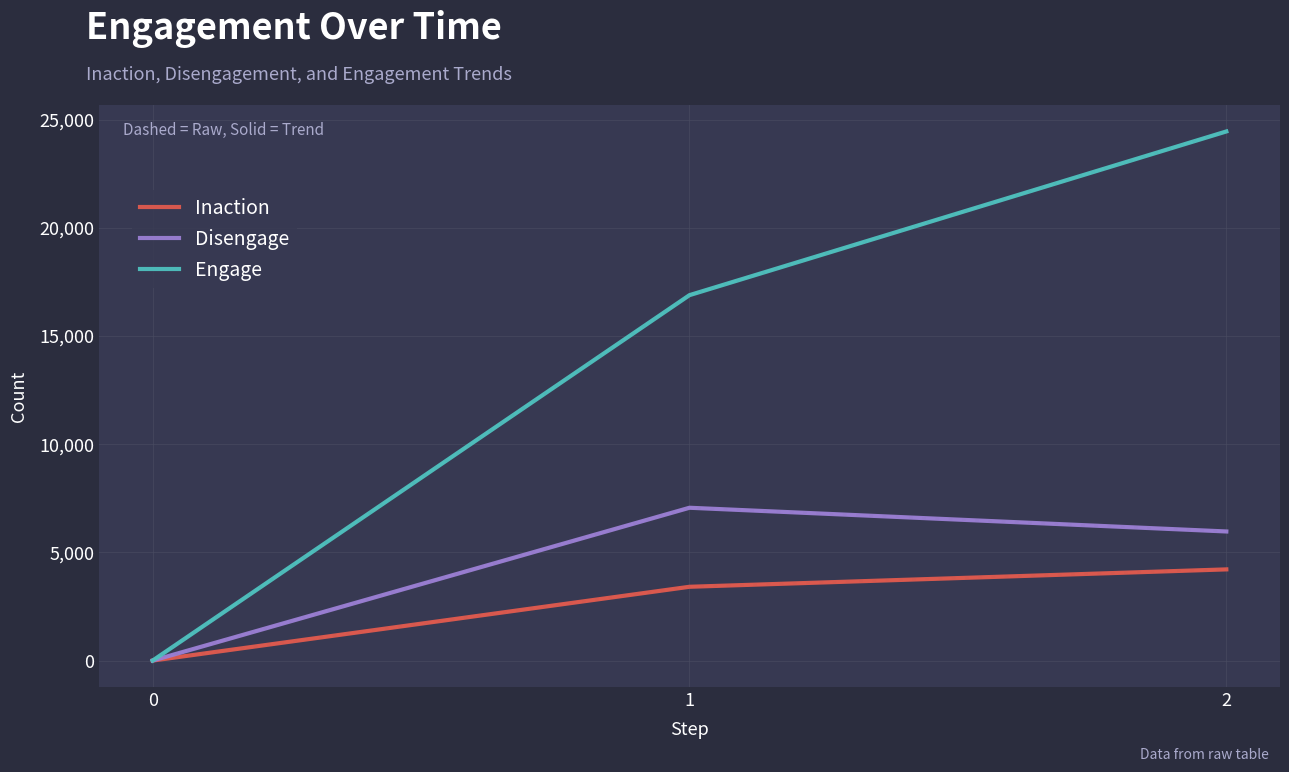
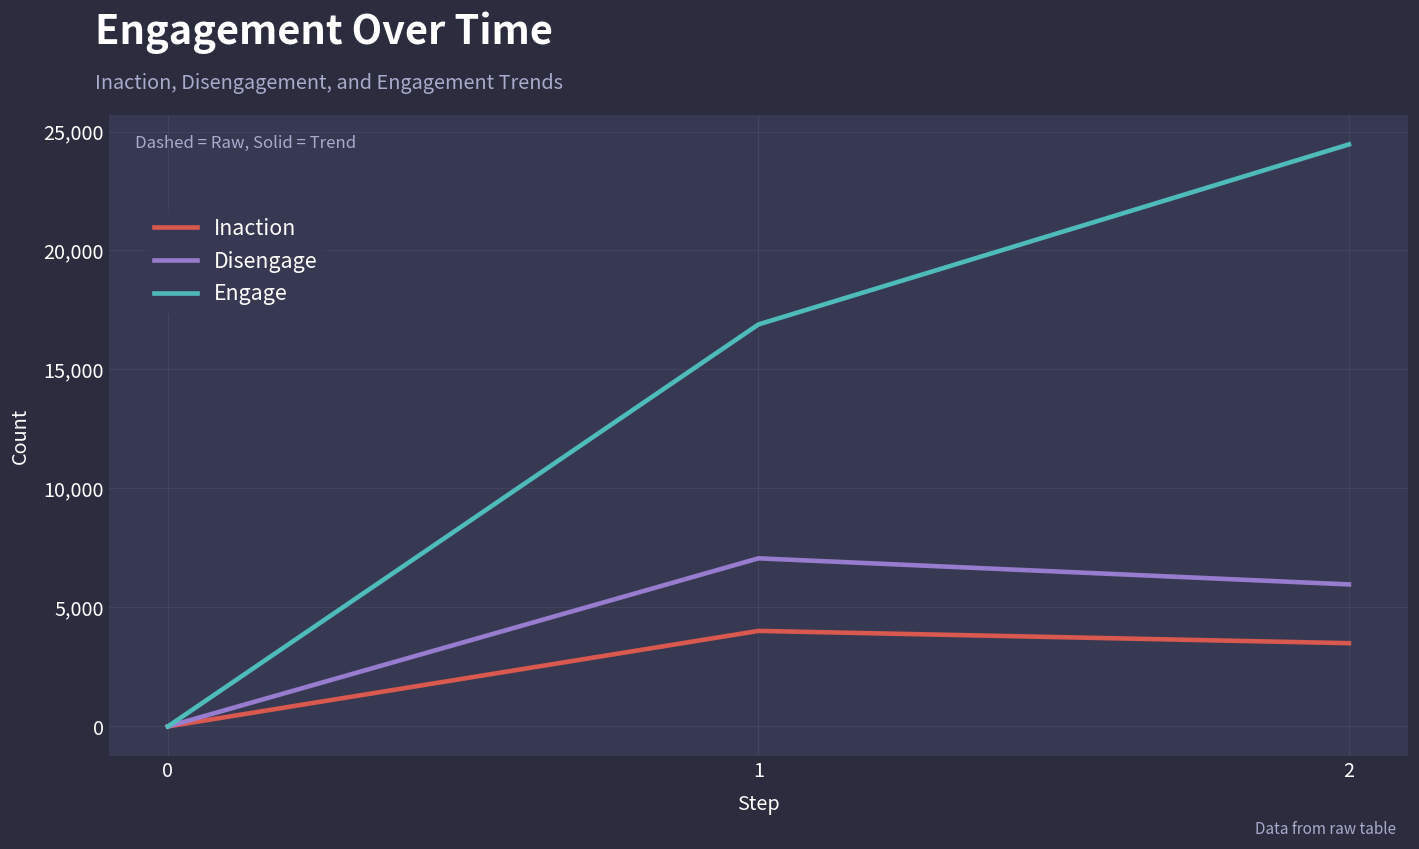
Inaction, 1: 3,400 -> 4,000
Inaction, 2: 4,200 -> 3,500
